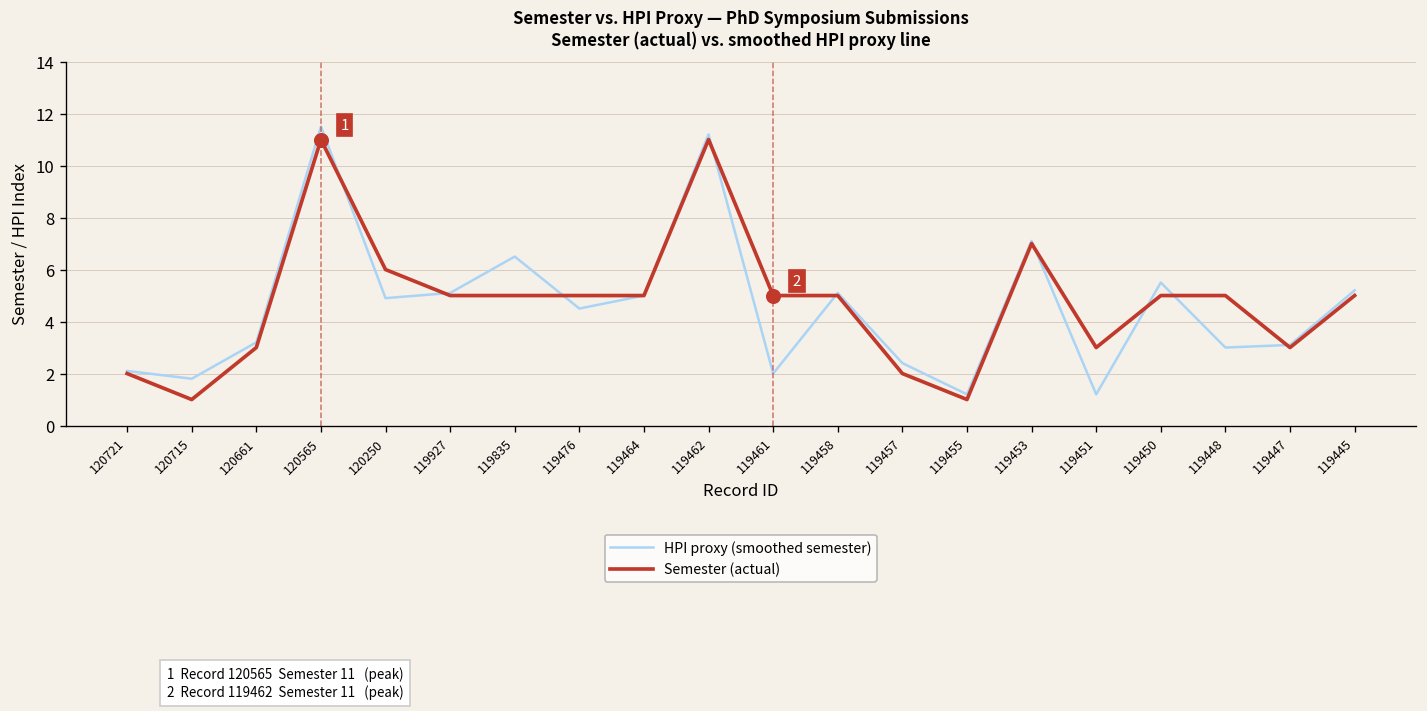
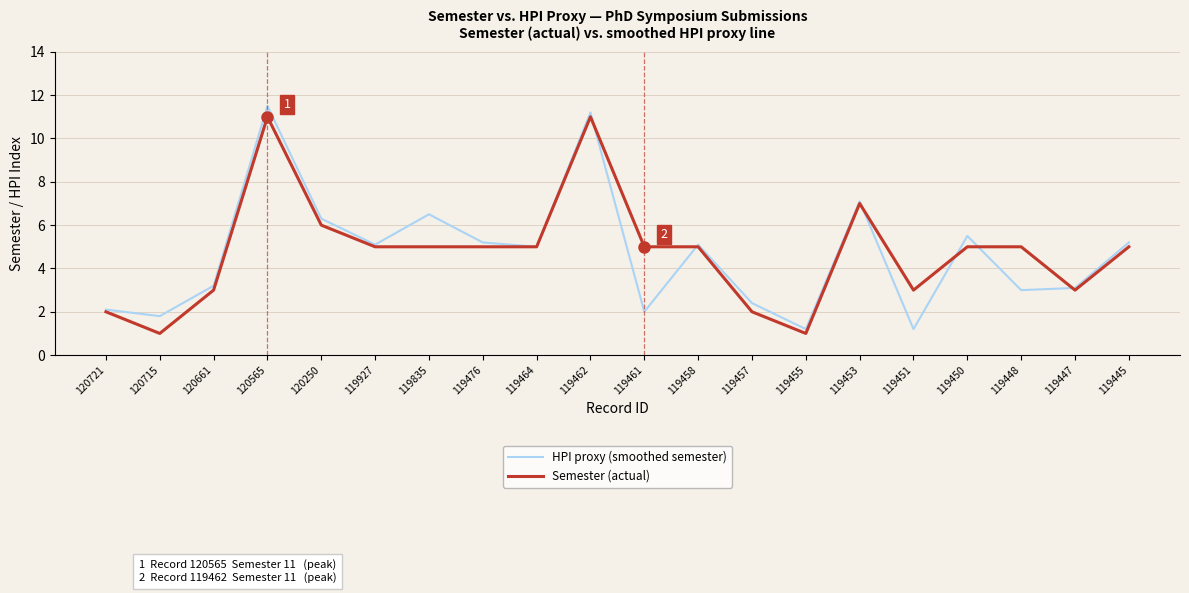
HPI proxy (smoothed semester), 120250: 4.9 -> 6.3
HPI proxy (smoothed semester), 119476: 4.5 -> 5.2
